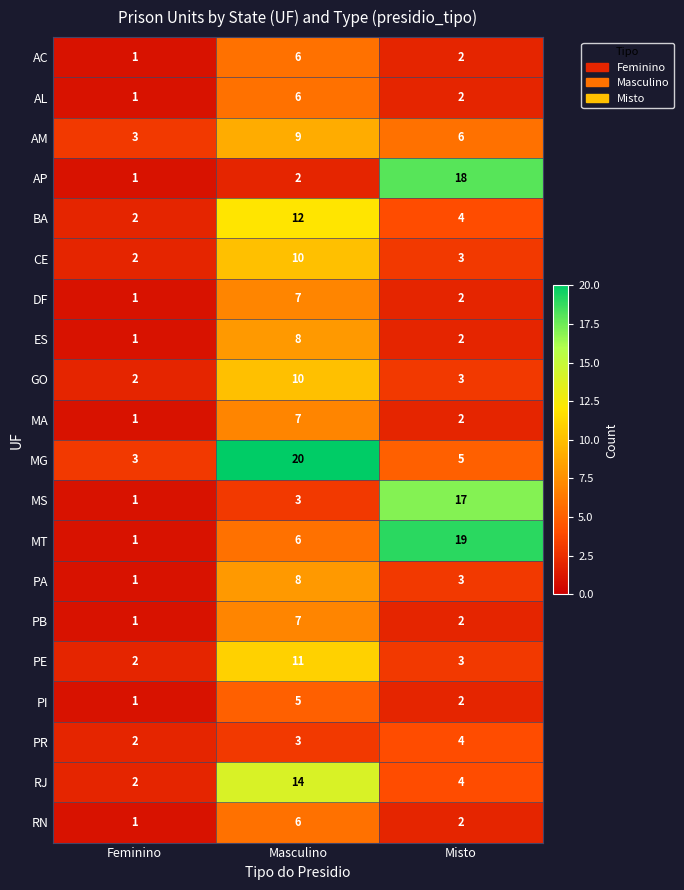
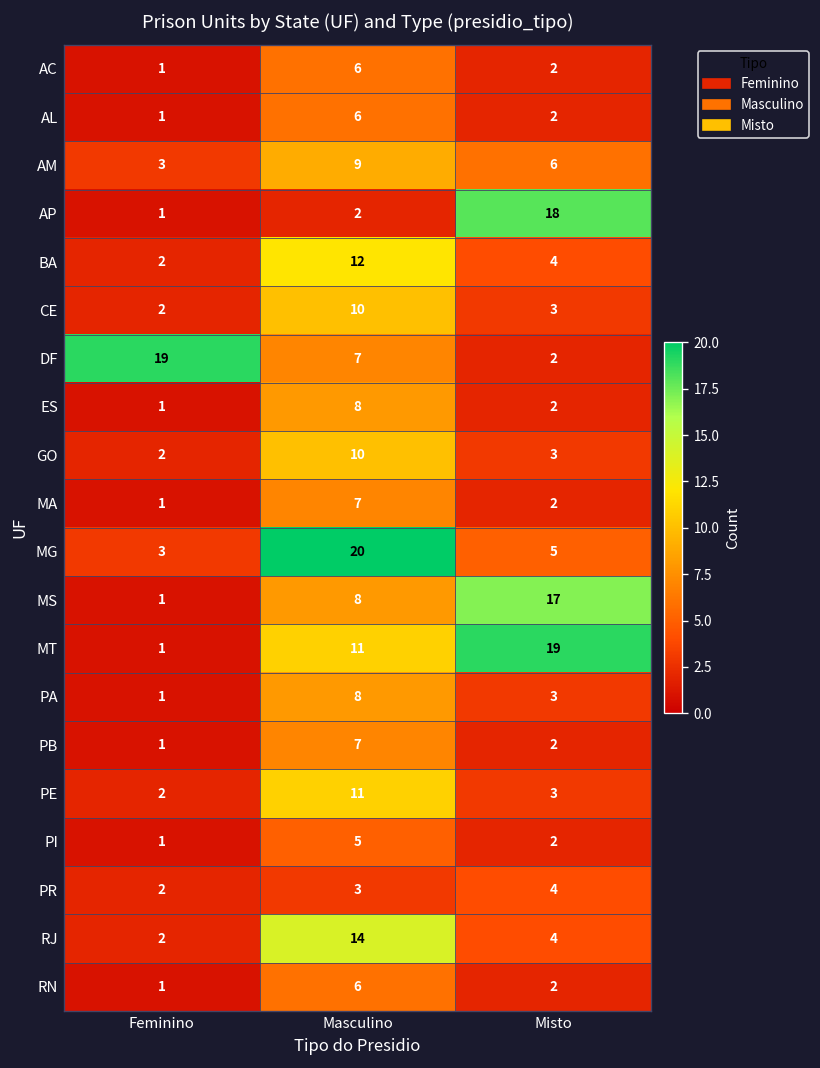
DF, Feminino: 1 -> 19
MS, Masculino: 3 -> 8
MT, Masculino: 6 -> 11
